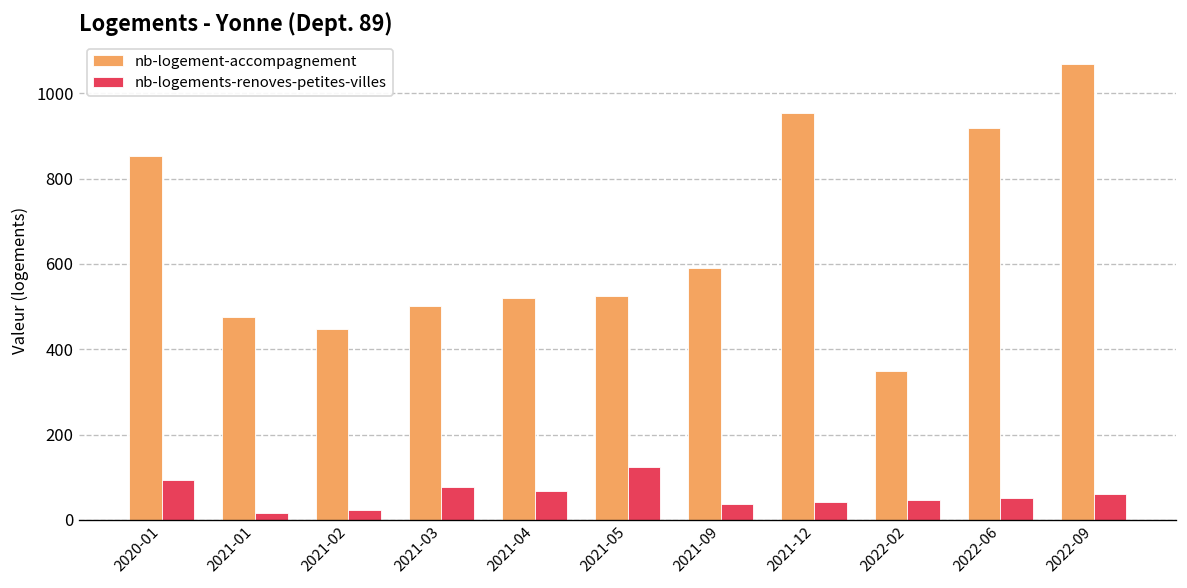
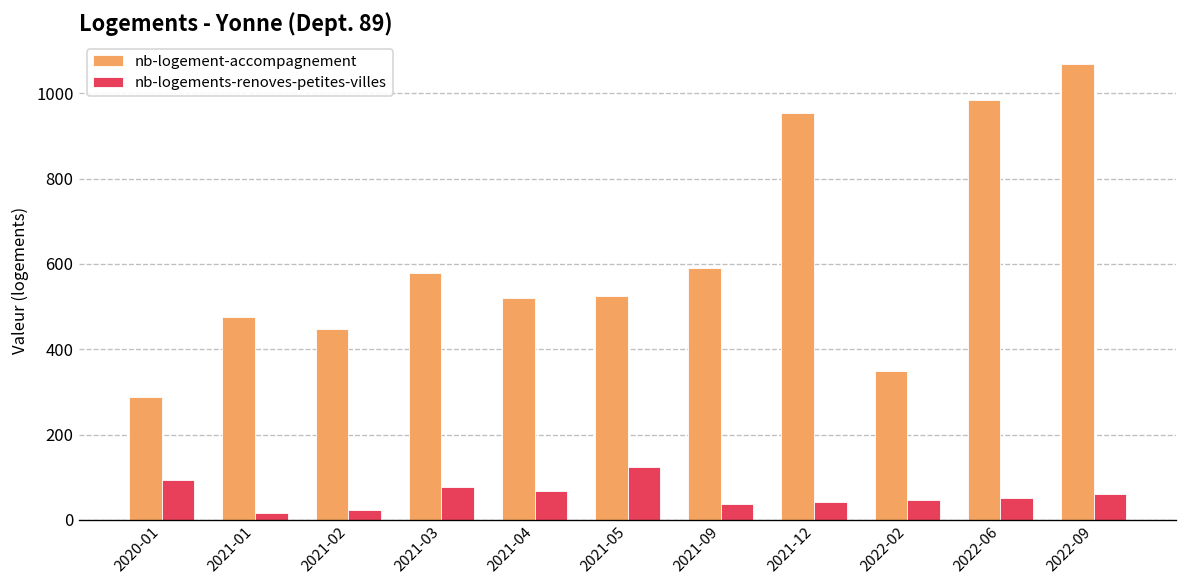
nb-logement-accompagnement, 2020-01: 850 -> 290
nb-logement-accompagnement, 2021-03: 500 -> 580
nb-logement-accompagnement, 2022-06: 920 -> 990
